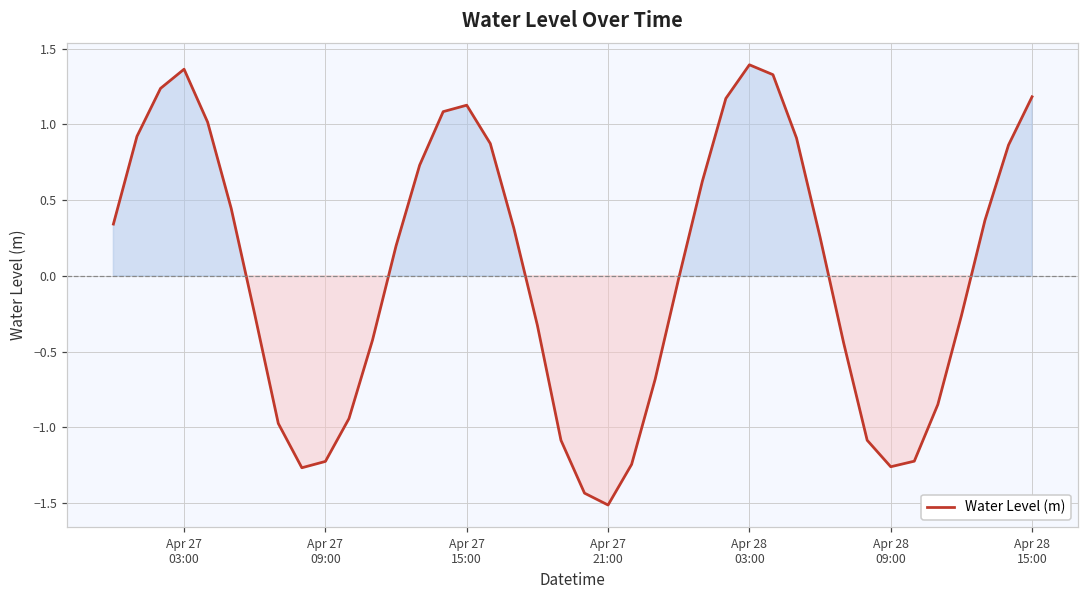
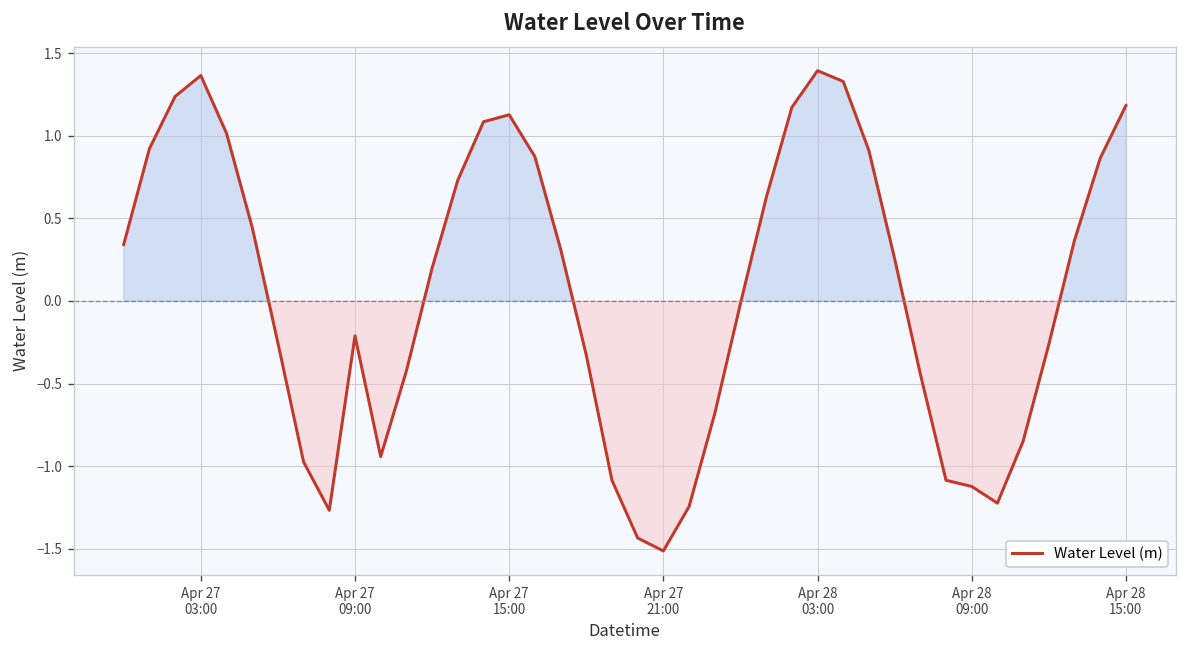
Apr 27 09:00: -1.22 -> -0.21
Apr 28 09:00: -1.26 -> -1.12
